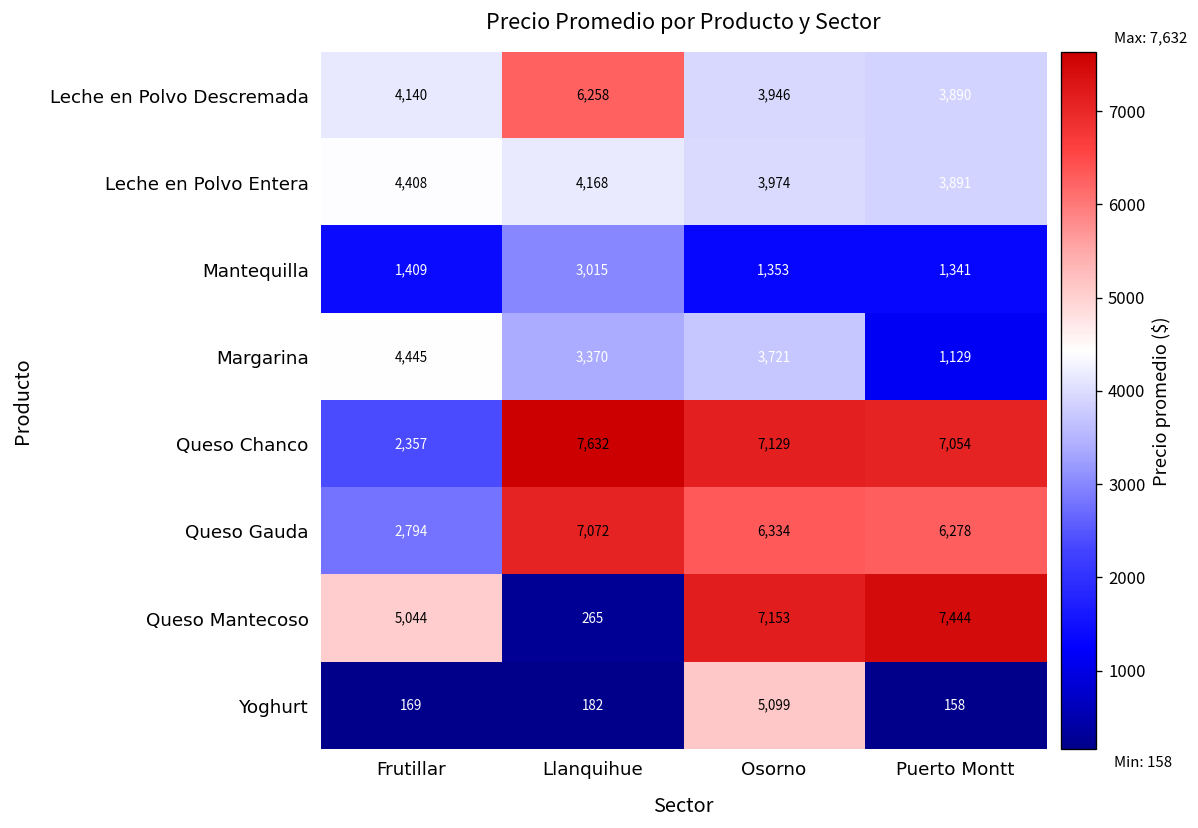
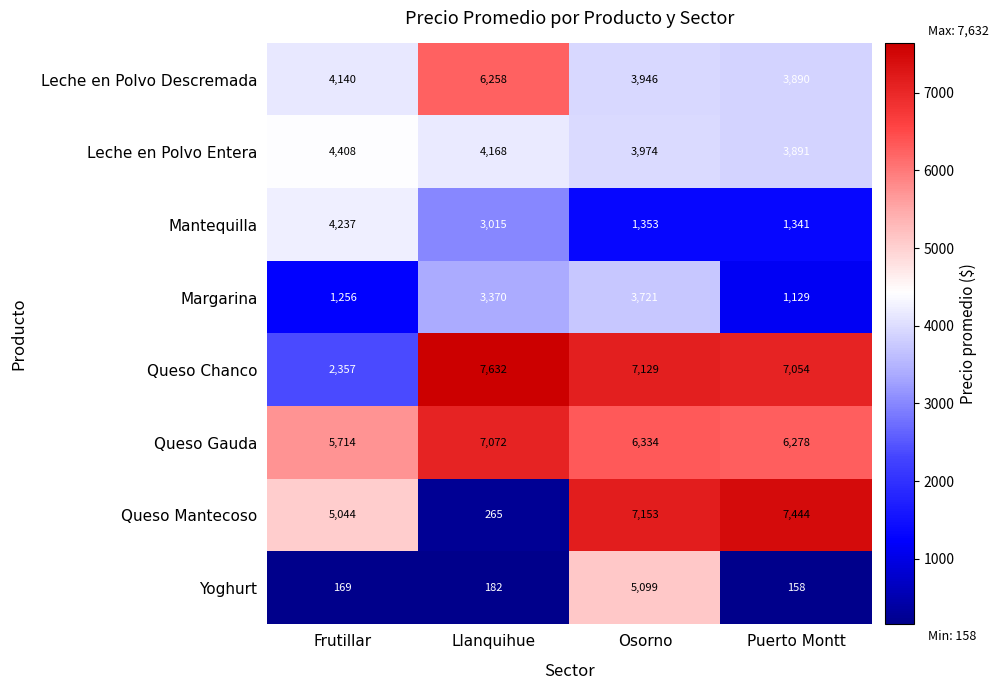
Mantequilla, Frutillar: 1,409 -> 4,237
Margarina, Frutillar: 4,445 -> 1,256
Queso Gauda, Frutillar: 2,794 -> 5,714
